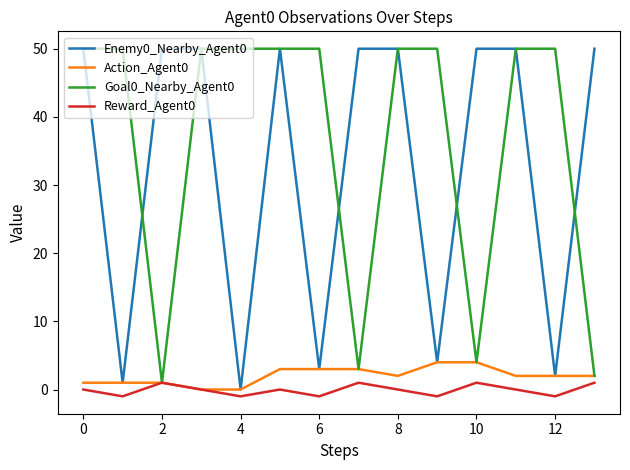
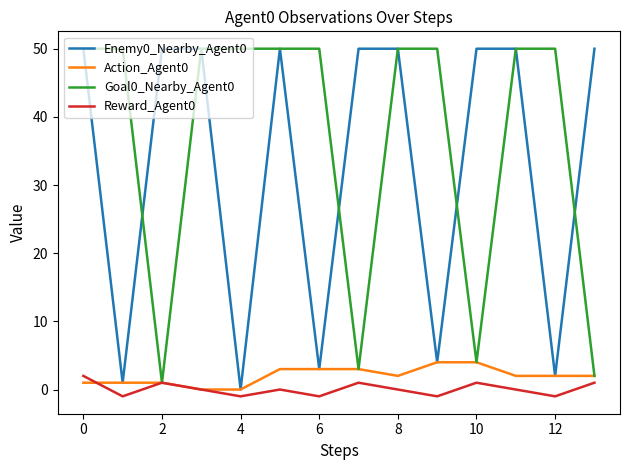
Reward_Agent0, 0: 0 -> 2
